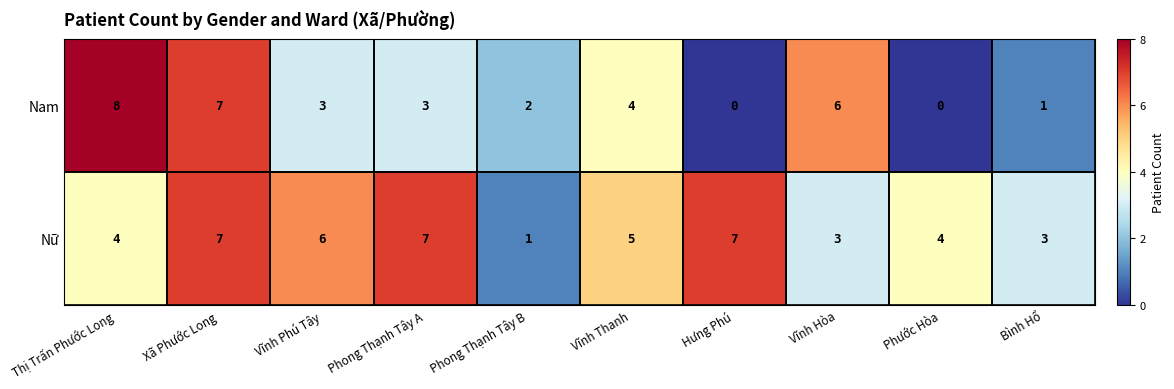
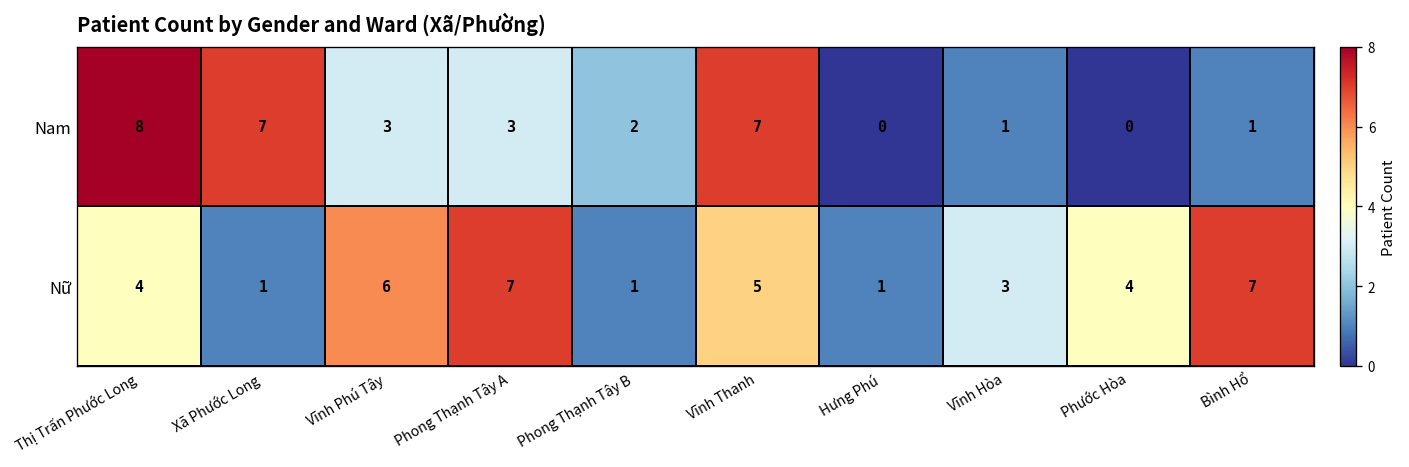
Nam, Vĩnh Thanh: 4 -> 7
Nam, Vĩnh Hòa: 6 -> 1
Nữ, Xã Phước Long: 7 -> 1
Nữ, Hưng Phú: 7 -> 1
Nữ, Bình Hổ: 3 -> 7
